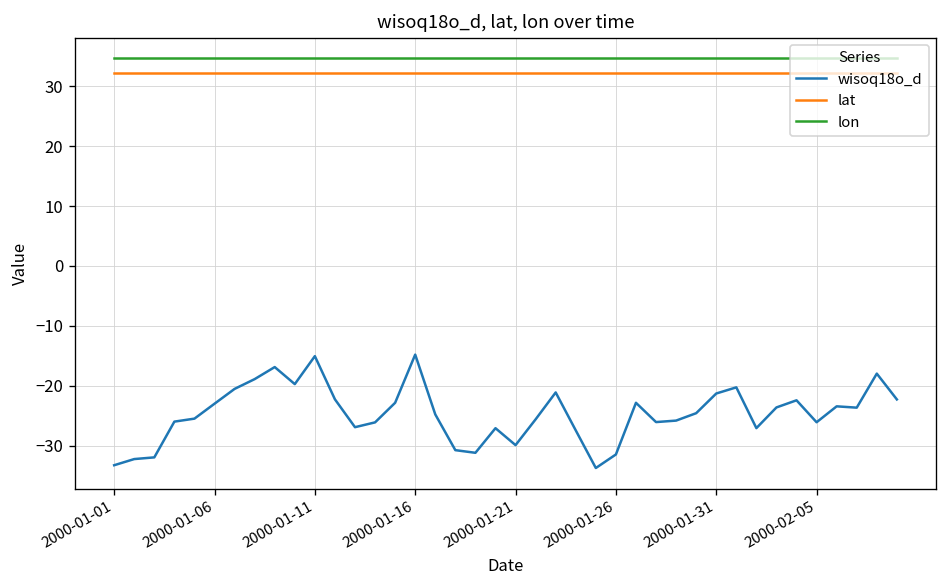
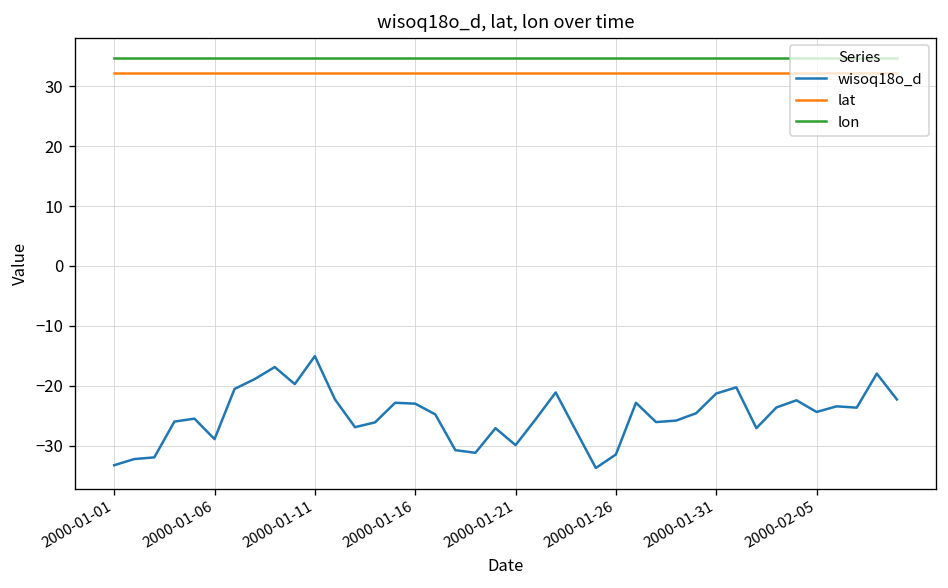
wisoq18o_d, 2000-01-06: -23 -> -29
wisoq18o_d, 2000-01-16: -15 -> -23
wisoq18o_d, 2000-02-05: -26 -> -24
